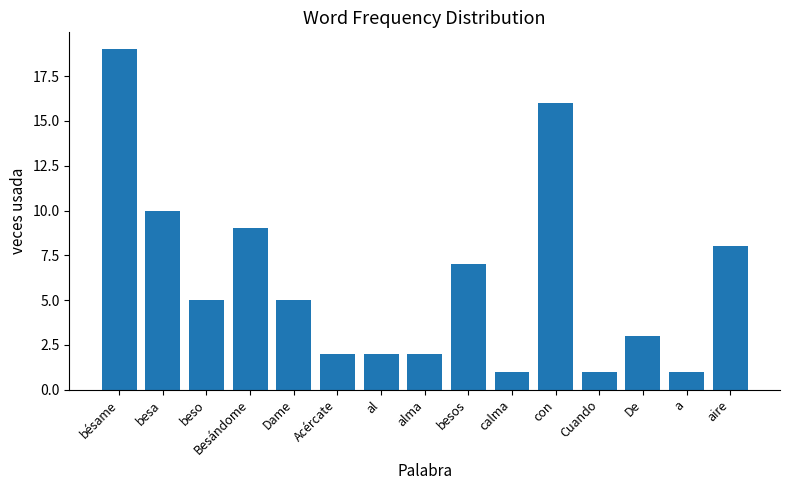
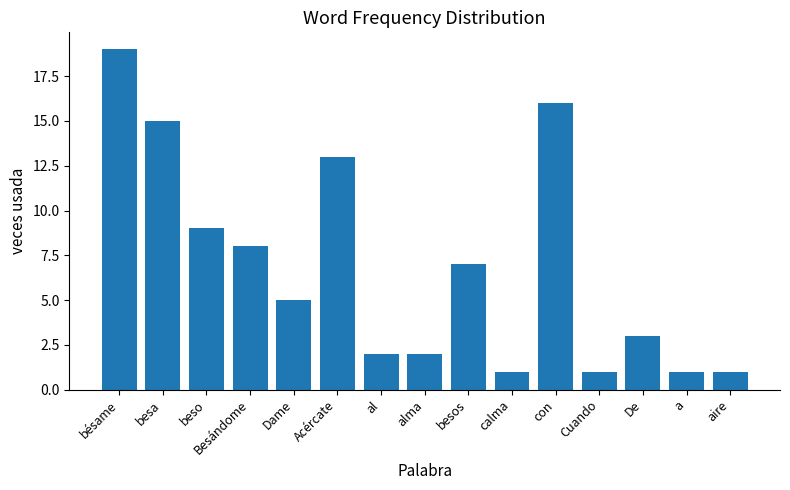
besa: 10 -> 15
beso: 5 -> 9
Besándome: 9 -> 8
Acércate: 2 -> 13
aire: 8 -> 1
